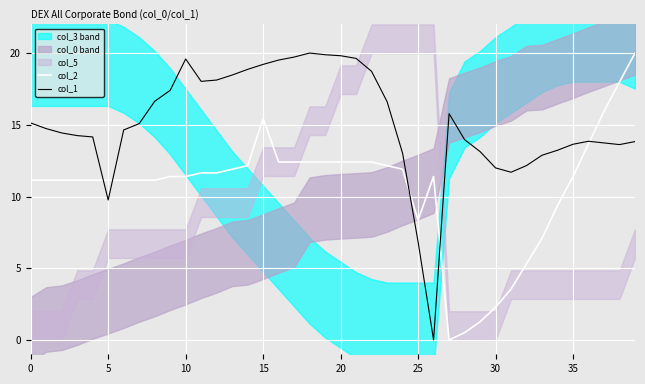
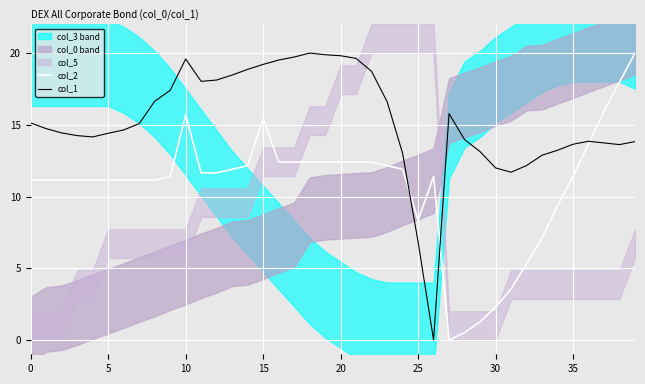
col_1, 5: 9.8 -> 14.4
col_2, 10: 11.4 -> 15.7
